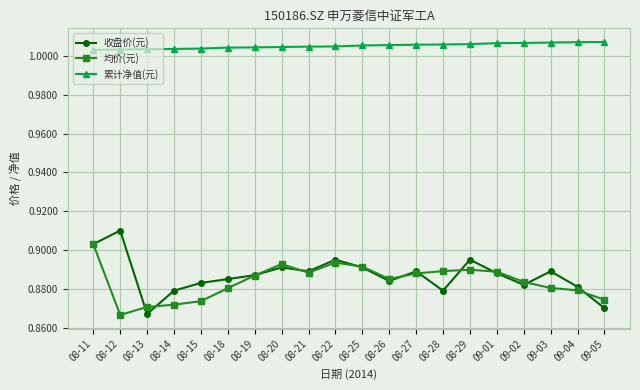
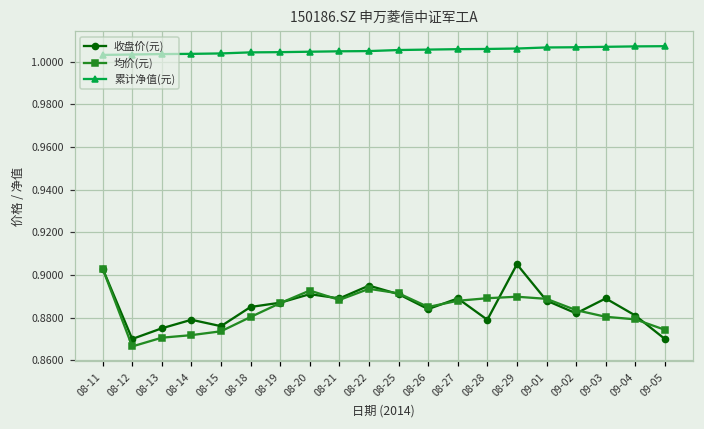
收盘价(元), 08-12: 0.91 -> 0.87
收盘价(元), 08-13: 0.867 -> 0.875
收盘价(元), 08-15: 0.883 -> 0.876
收盘价(元), 08-29: 0.895 -> 0.905
